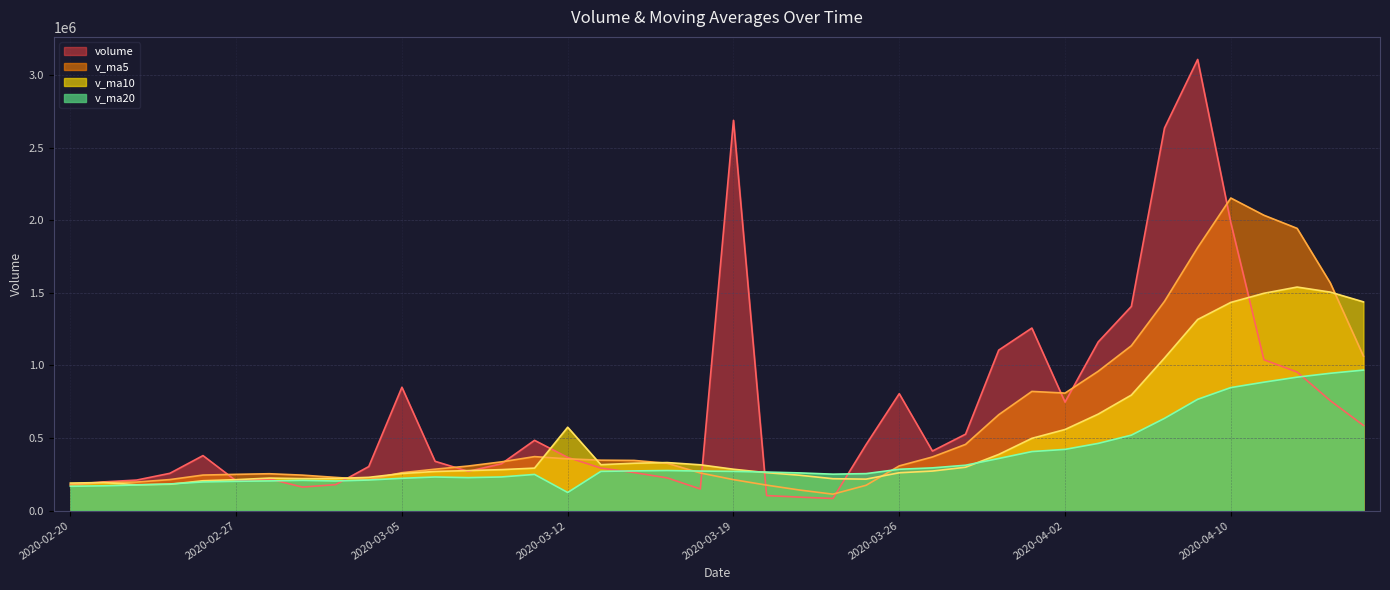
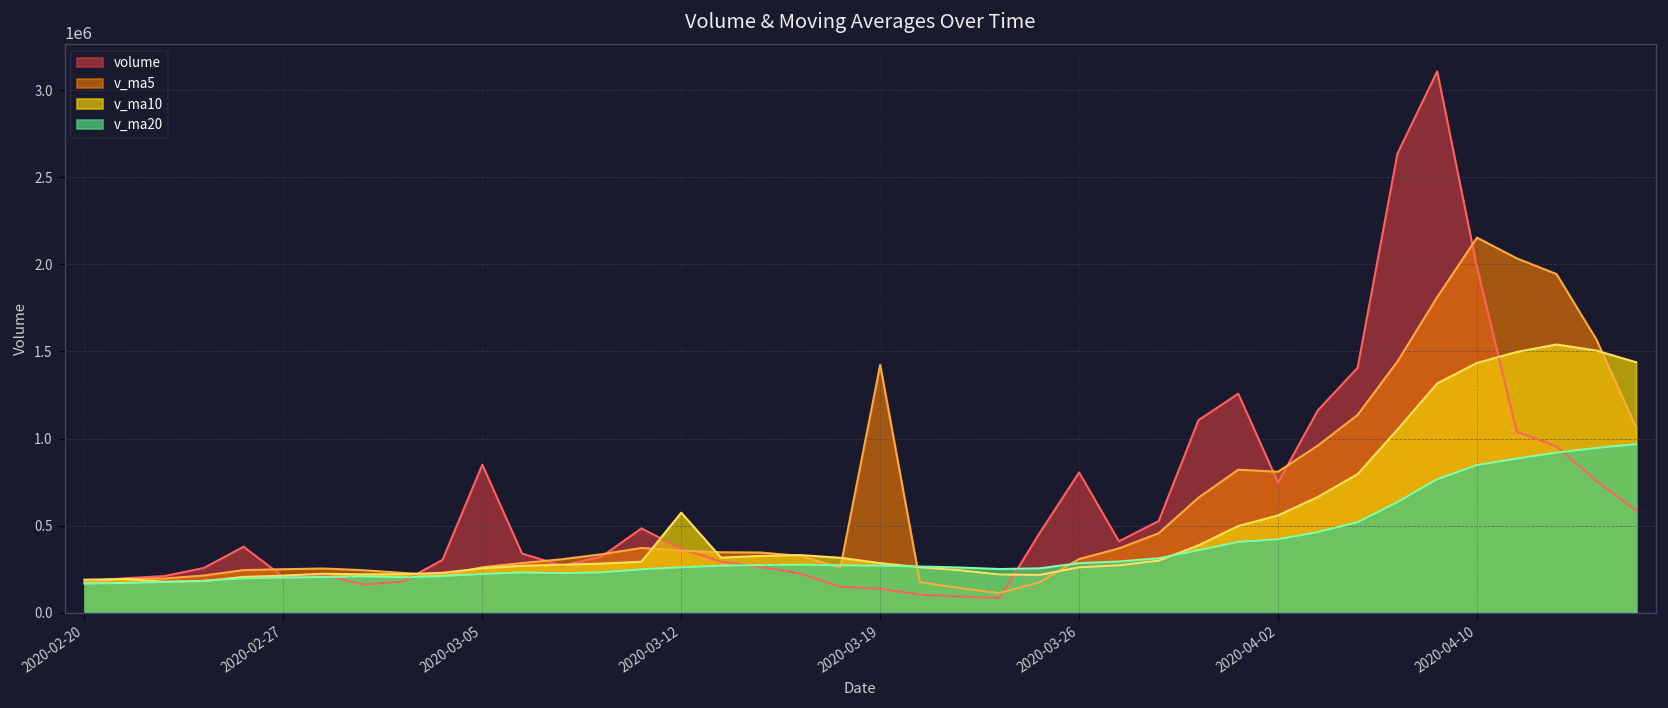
v_ma20, 2020-03-12: 130000 -> 260000
volume, 2020-03-19: 2690000 -> 140000
v_ma5, 2020-03-19: 210000 -> 1420000
